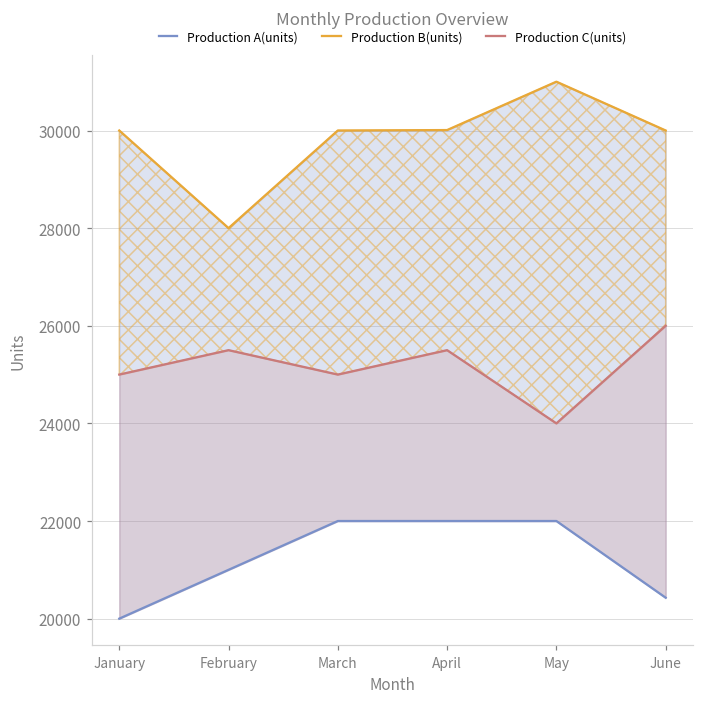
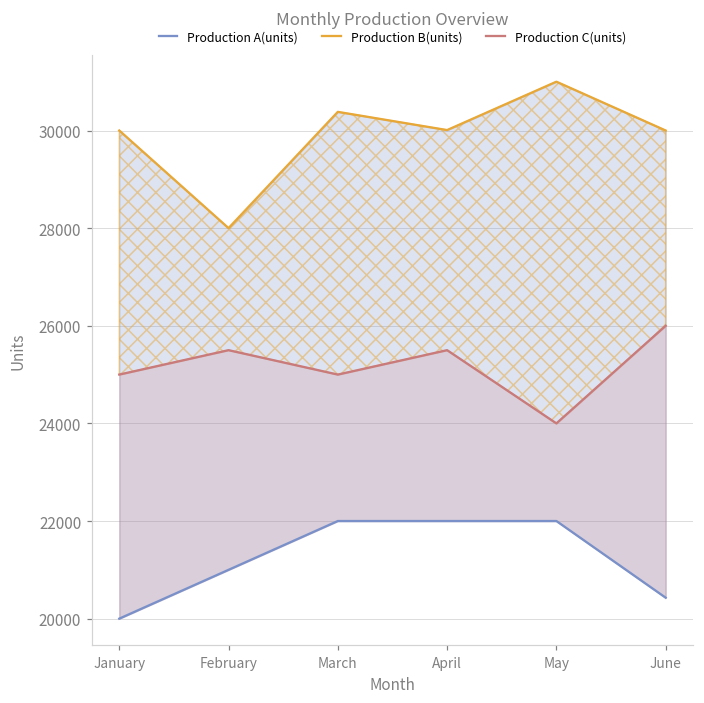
Production B(units), March: 30000 -> 30400
